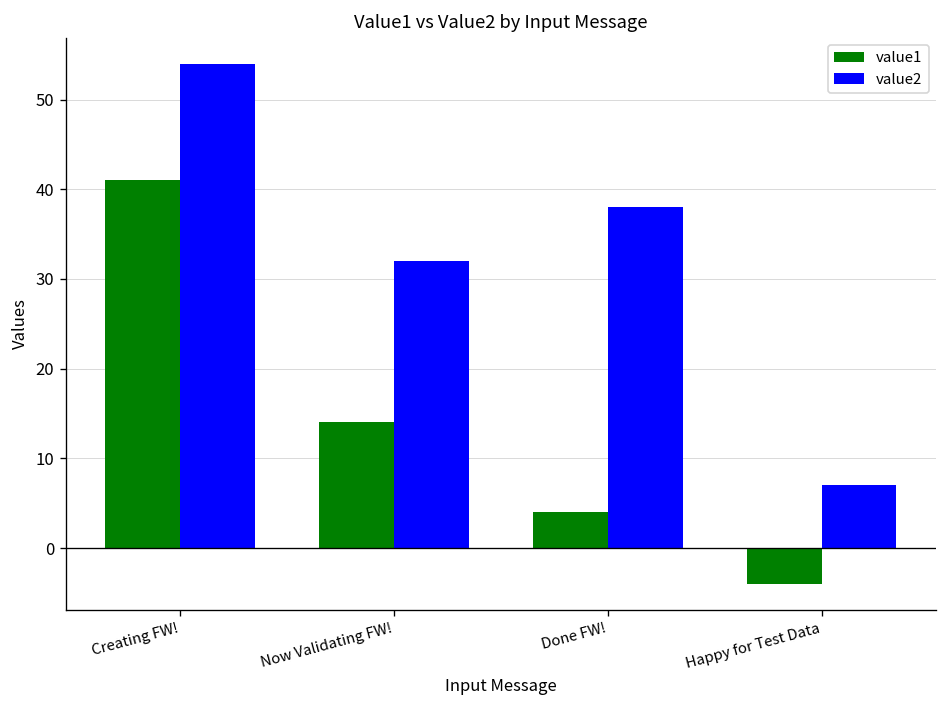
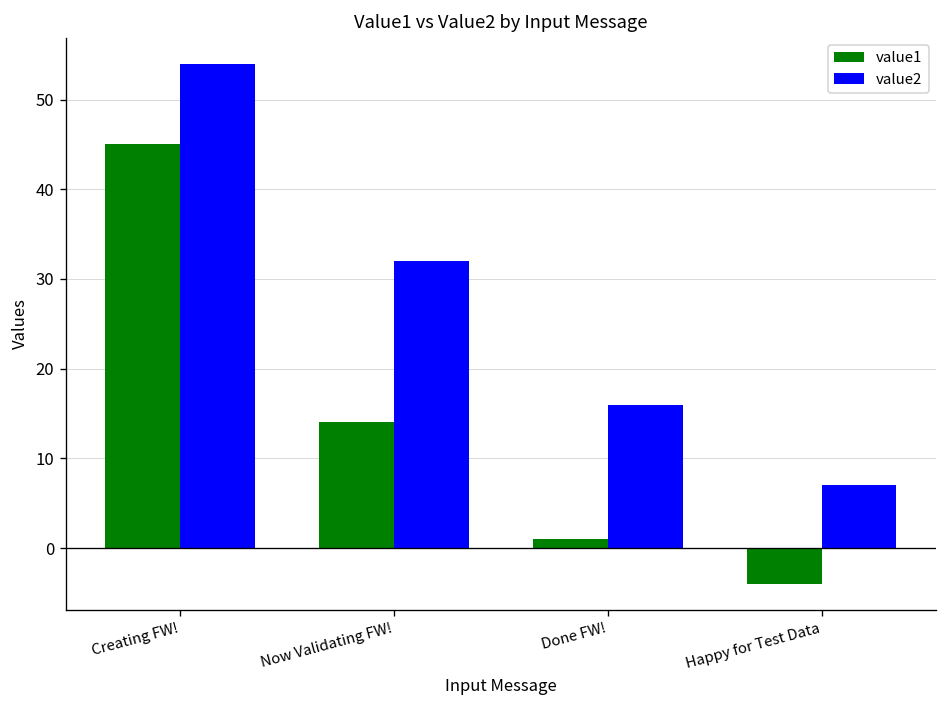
value1, Creating FW!: 41 -> 45
value1, Done FW!: 4 -> 1
value2, Done FW!: 38 -> 16
